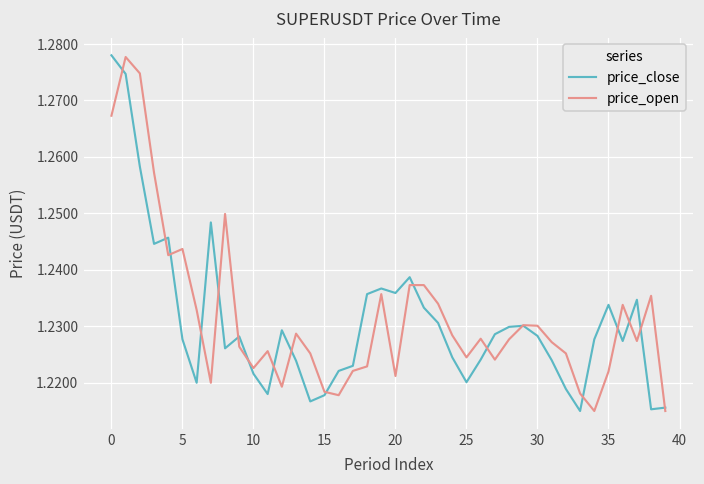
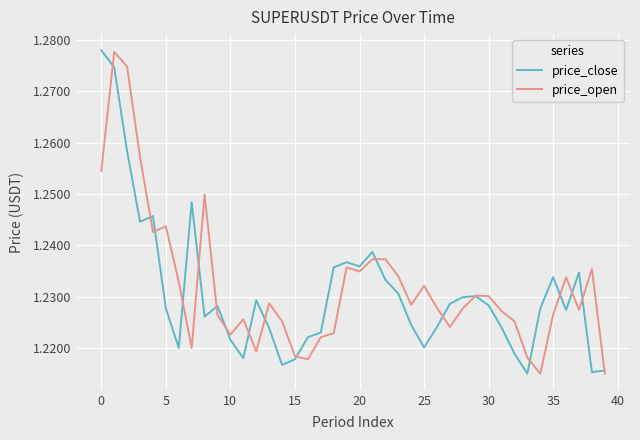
price_open, 0: 1.267 -> 1.255
price_open, 20: 1.221 -> 1.235
price_open, 25: 1.225 -> 1.232
price_open, 35: 1.222 -> 1.227
